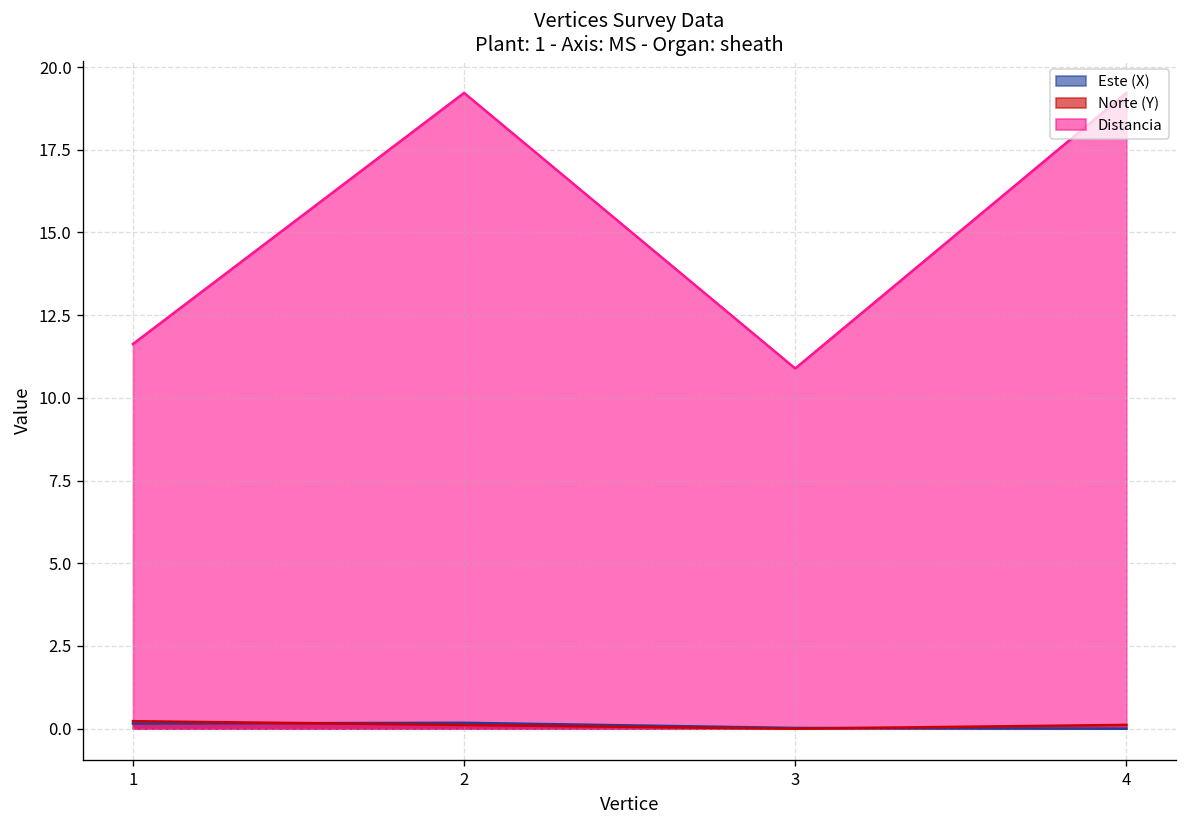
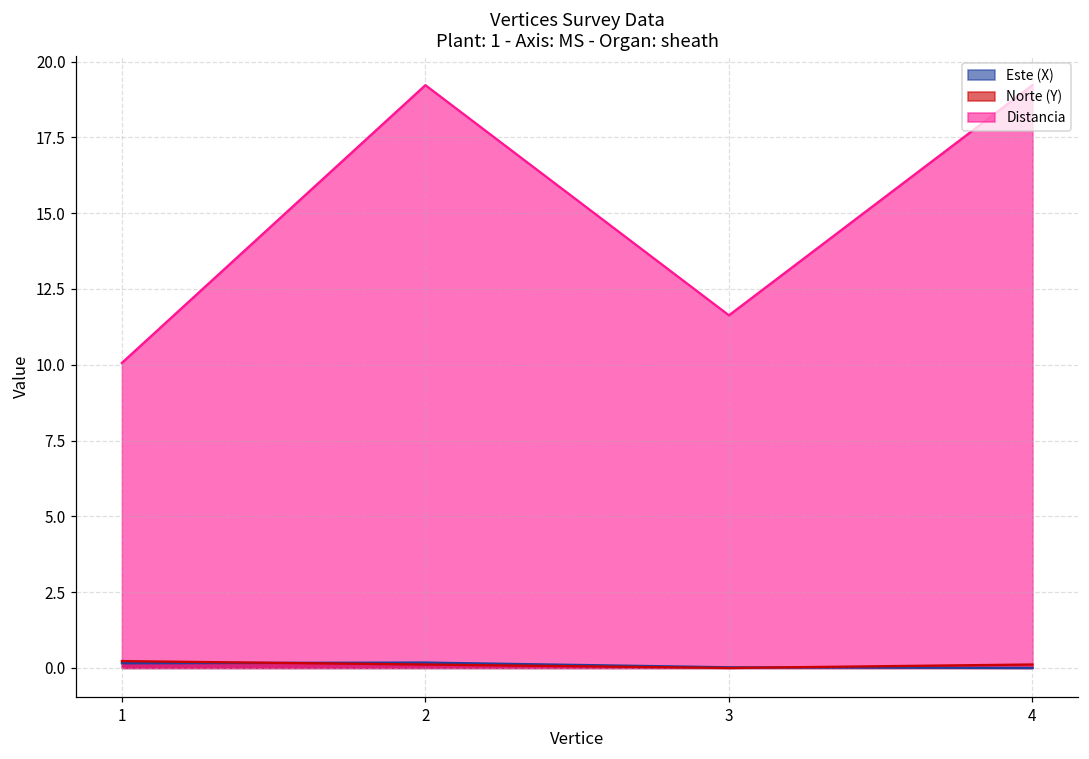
Distancia, 1: 11.6 -> 10.1
Distancia, 3: 10.9 -> 11.6
